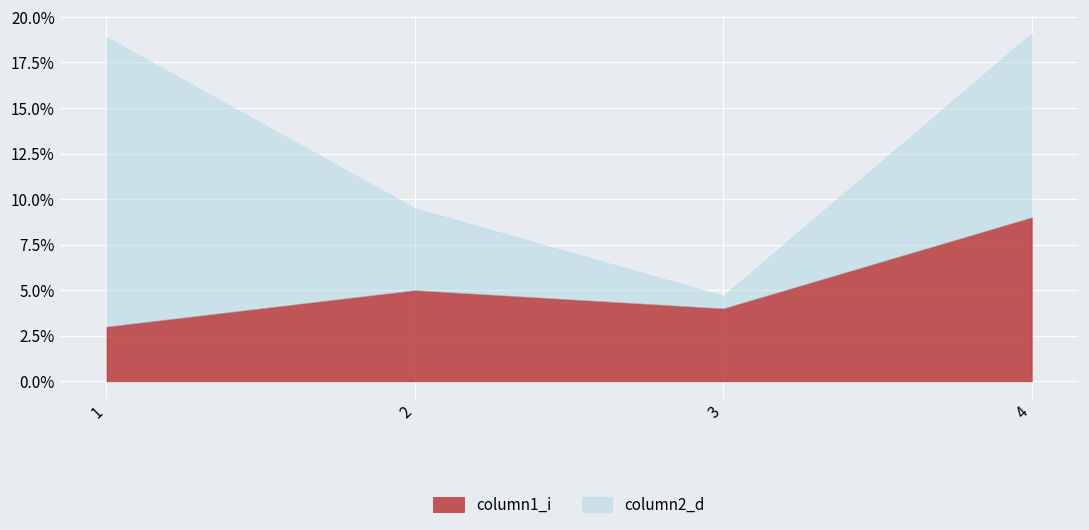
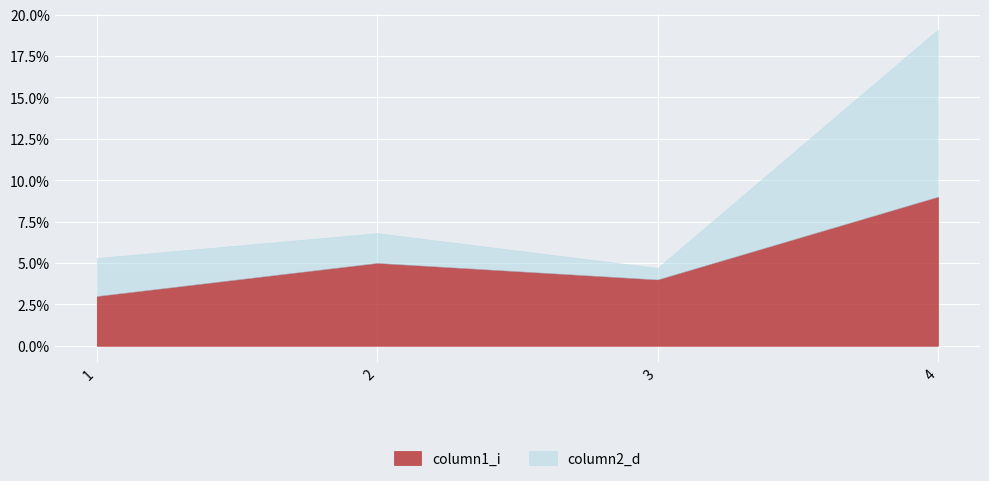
column2_d, 1: 15.9% -> 2.3%
column2_d, 2: 4.5% -> 1.8%
